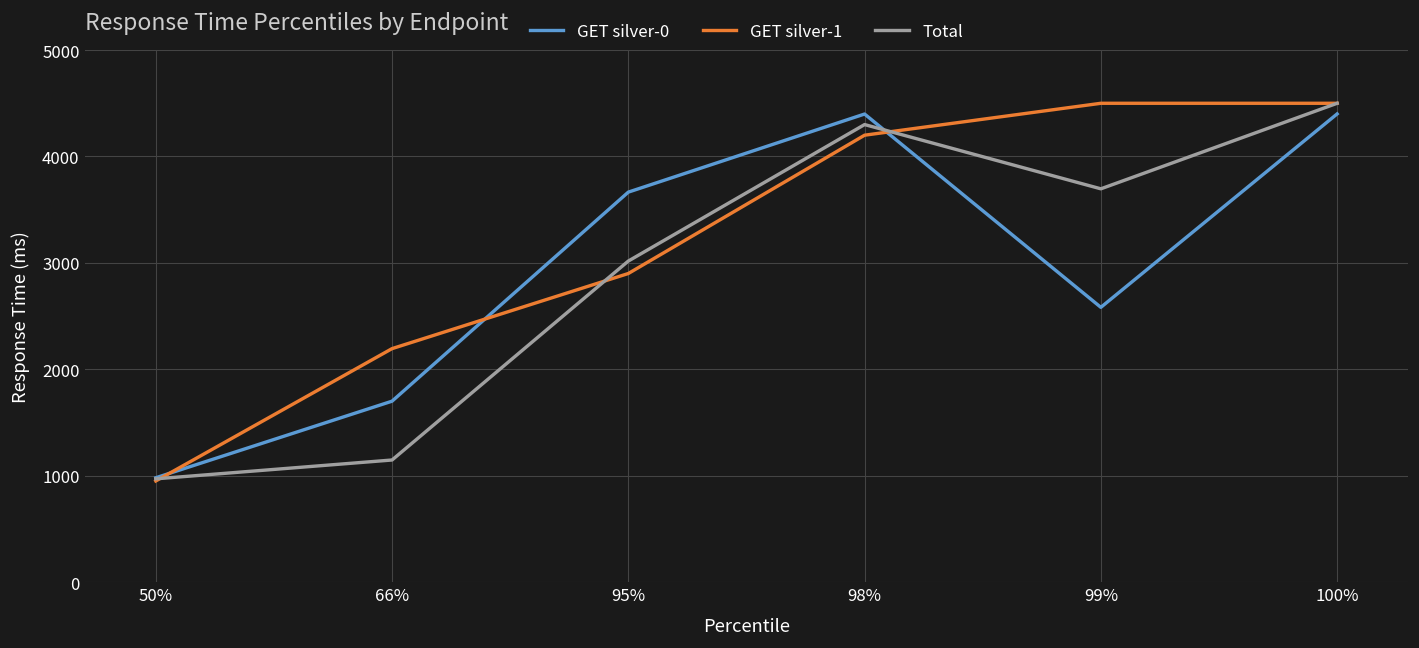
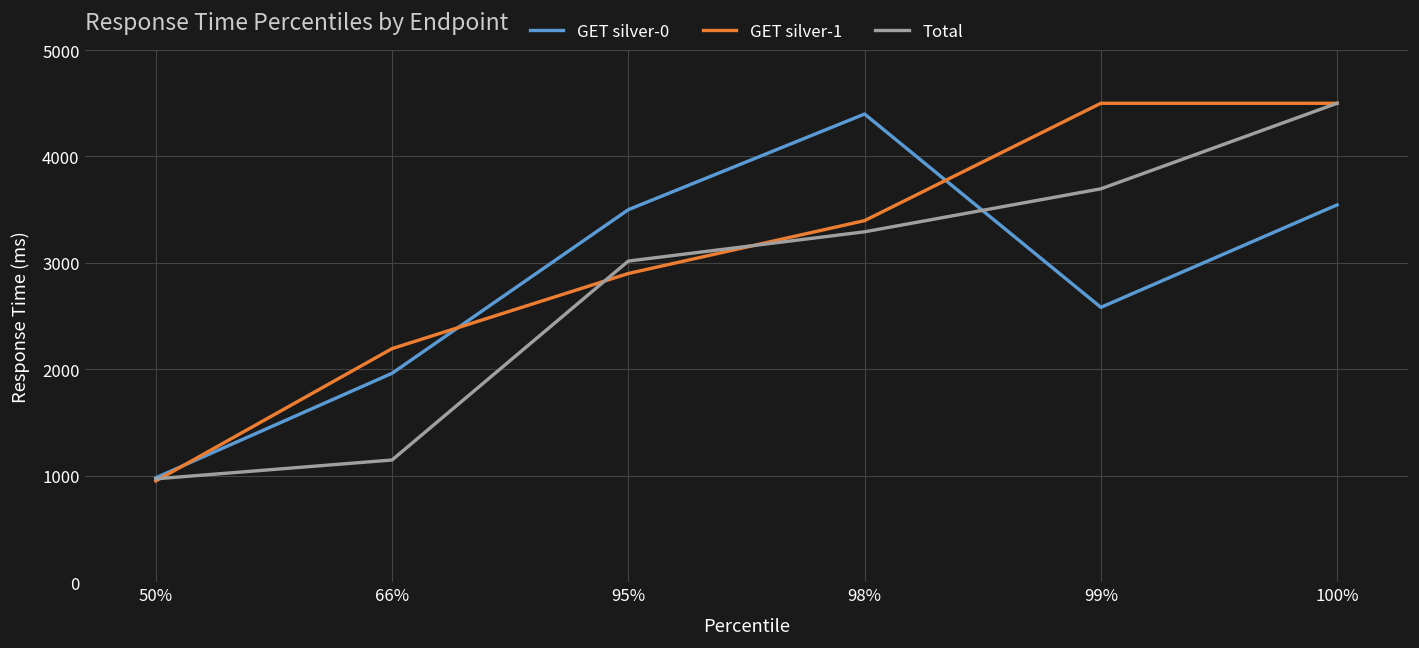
GET silver-0, 66%: 1700 -> 2000
GET silver-0, 95%: 3700 -> 3500
GET silver-1, 98%: 4200 -> 3400
Total, 98%: 4300 -> 3300
GET silver-0, 100%: 4400 -> 3500
